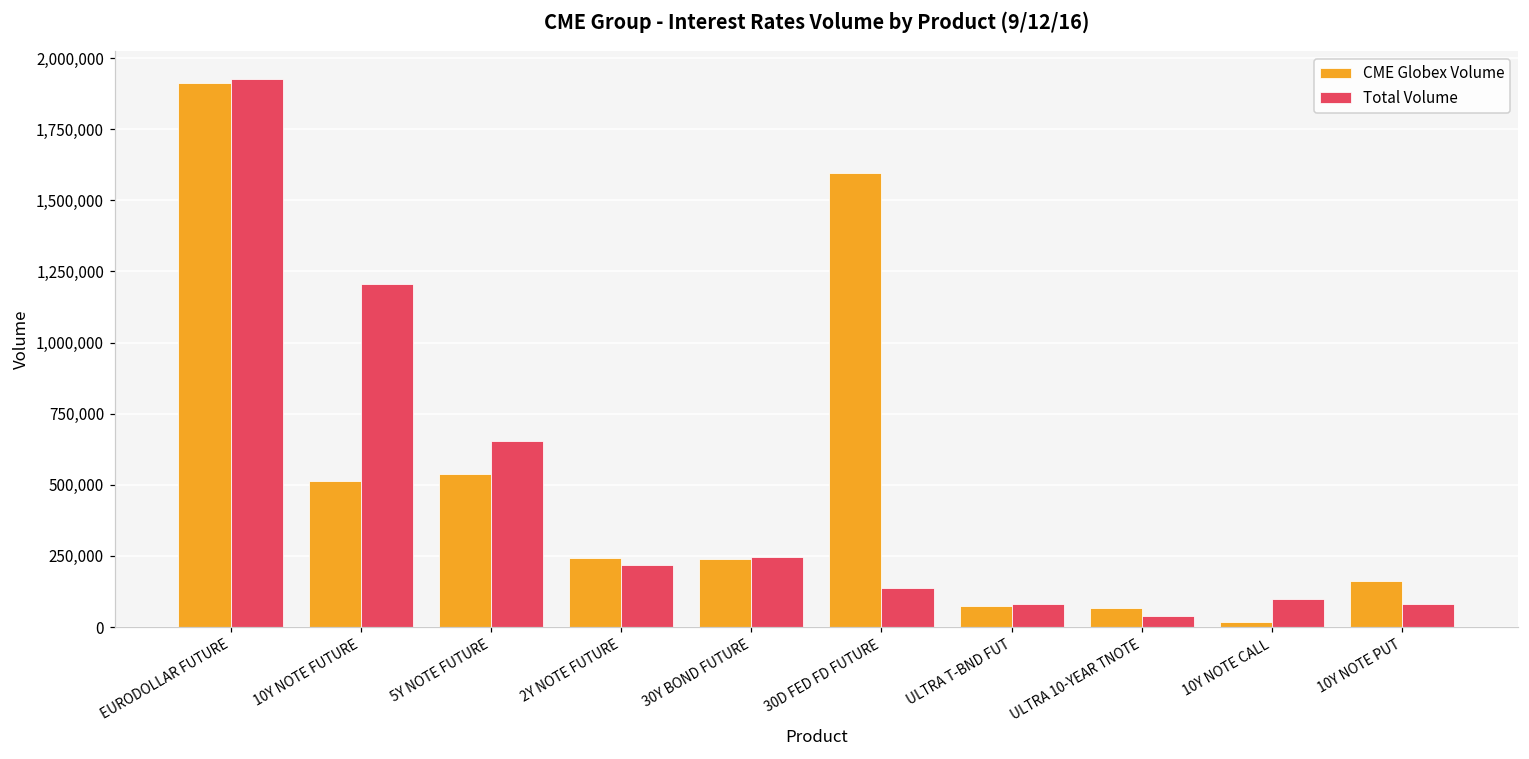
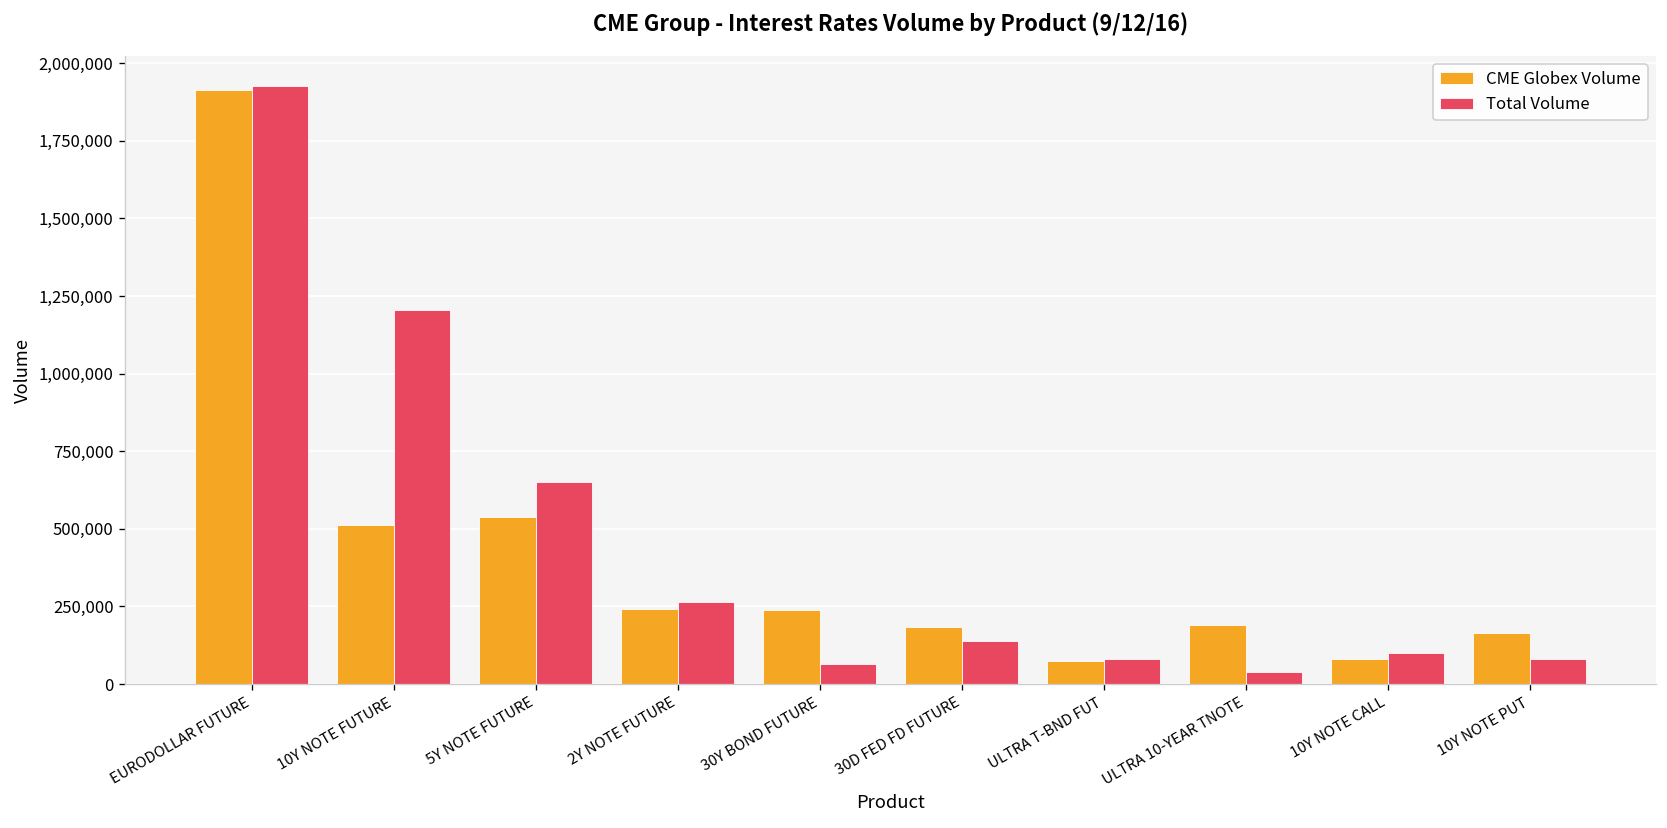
Total Volume, 2Y NOTE FUTURE: 220,000 -> 260,000
Total Volume, 30Y BOND FUTURE: 250,000 -> 60,000
CME Globex Volume, 30D FED FD FUTURE: 1,590,000 -> 180,000
CME Globex Volume, ULTRA 10-YEAR TNOTE: 70,000 -> 190,000
CME Globex Volume, 10Y NOTE CALL: 20,000 -> 80,000
